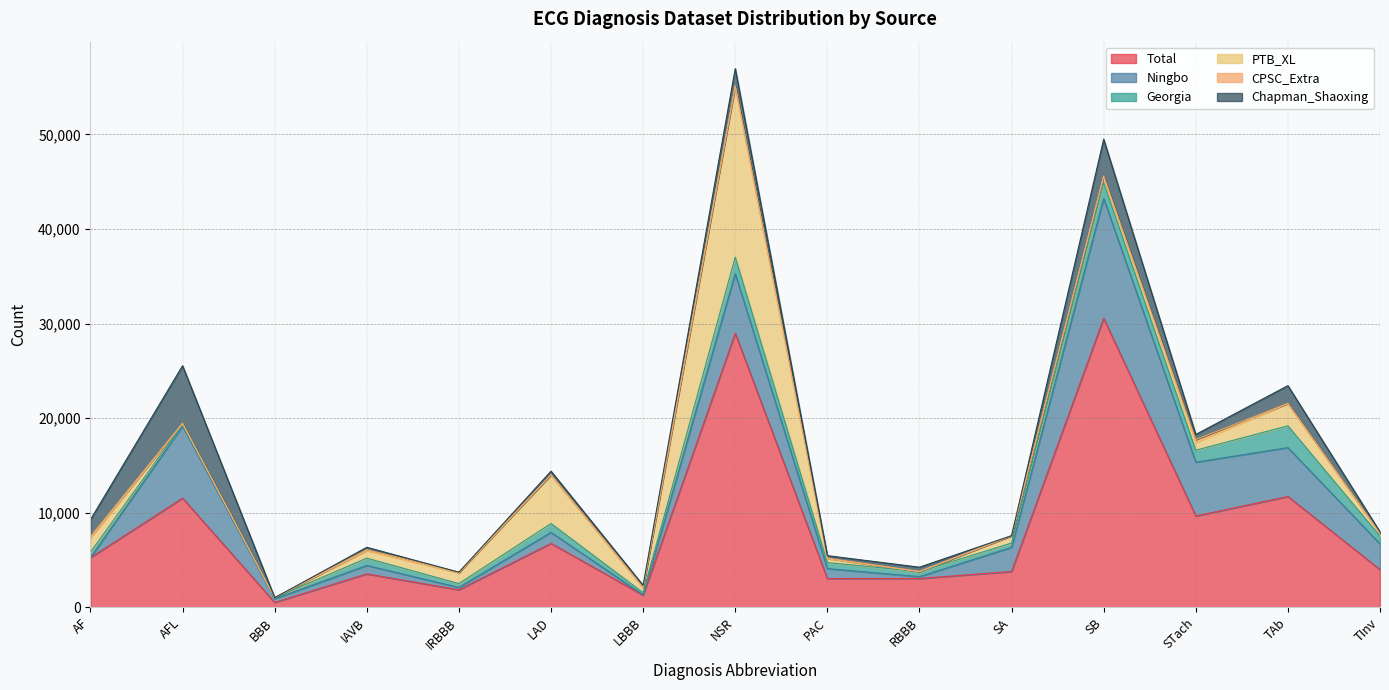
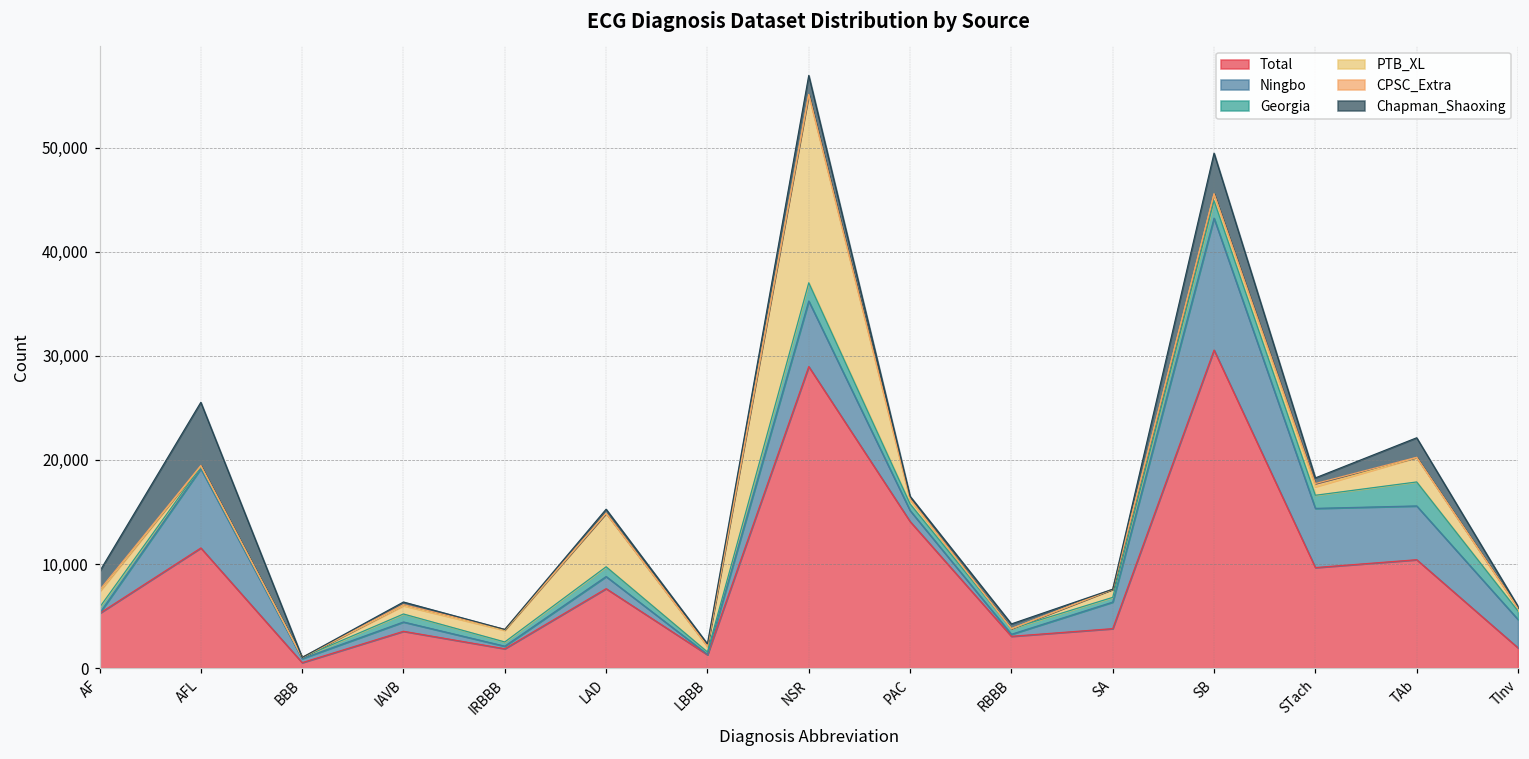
Total, LAD: 7,000 -> 8,000
Total, PAC: 3,000 -> 14,000
Total, TAb: 12,000 -> 10,000
Total, TInv: 4,000 -> 2,000
